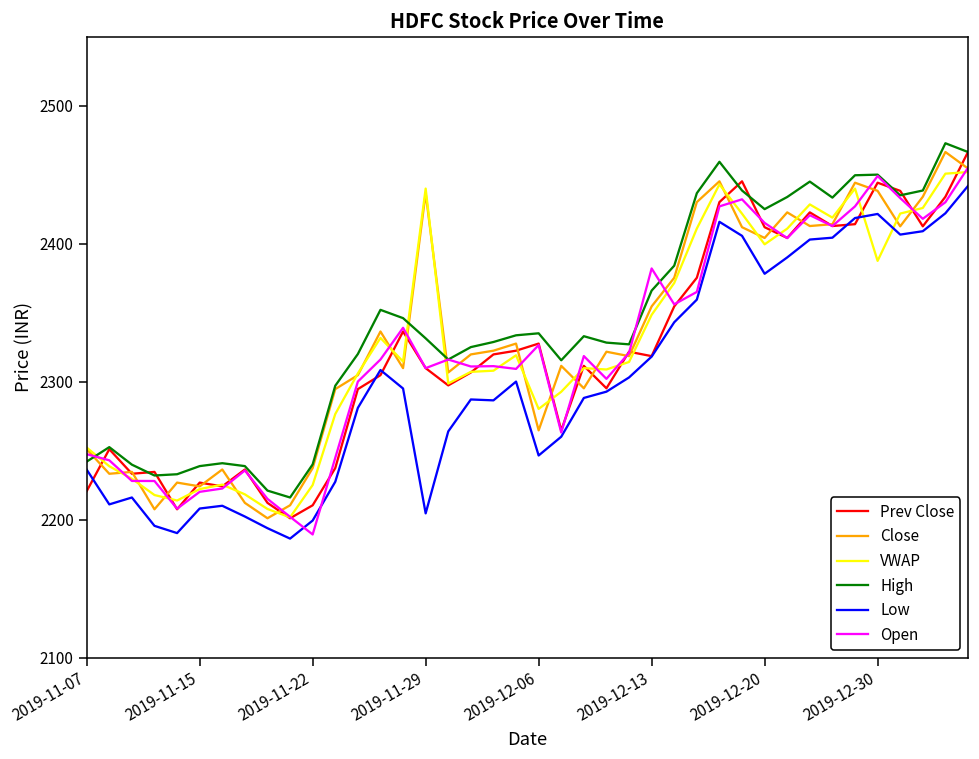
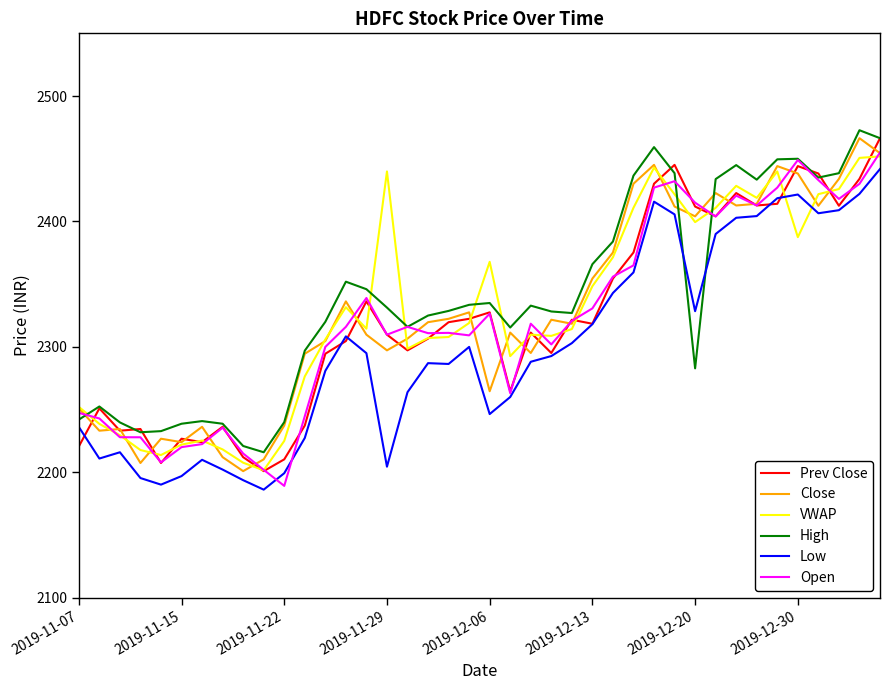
Low, 2019-11-15: 2208 -> 2197
Close, 2019-11-29: 2437 -> 2297
VWAP, 2019-12-06: 2280 -> 2368
Open, 2019-12-13: 2382 -> 2331
High, 2019-12-20: 2425 -> 2283
Low, 2019-12-20: 2378 -> 2328
